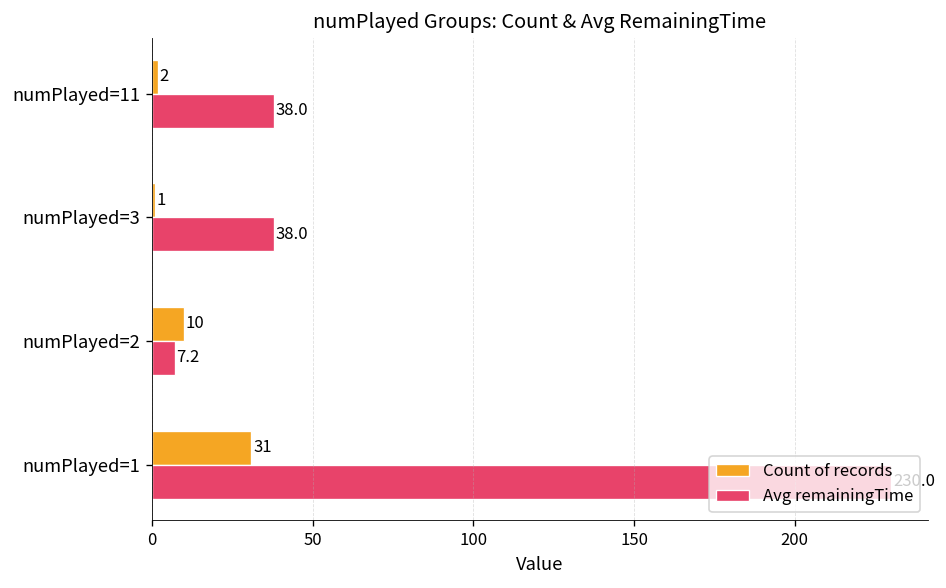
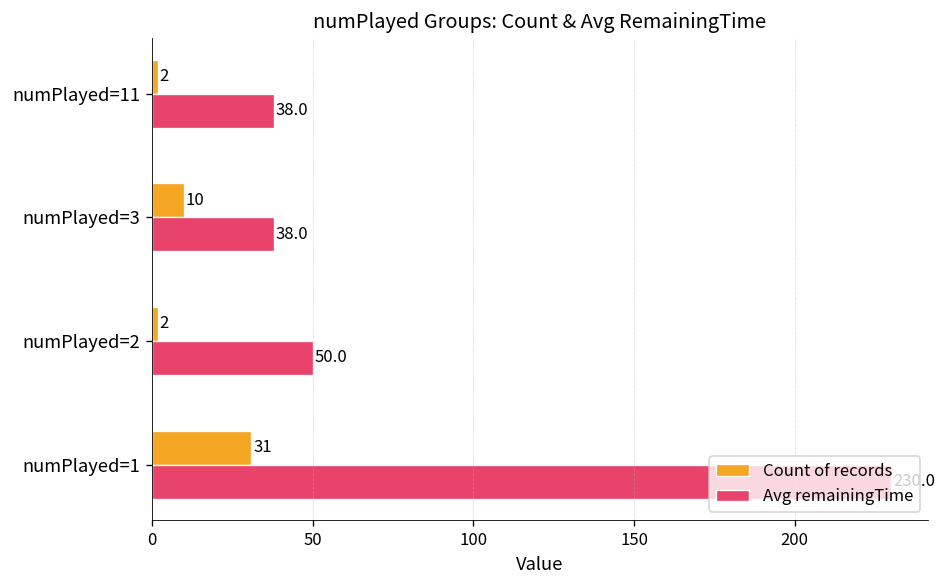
Count of records, numPlayed=3: 1 -> 10
Count of records, numPlayed=2: 10 -> 2
Avg remainingTime, numPlayed=2: 7.2 -> 50.0
